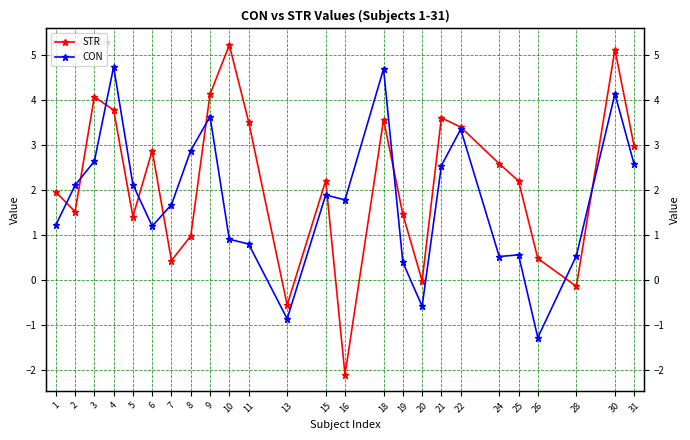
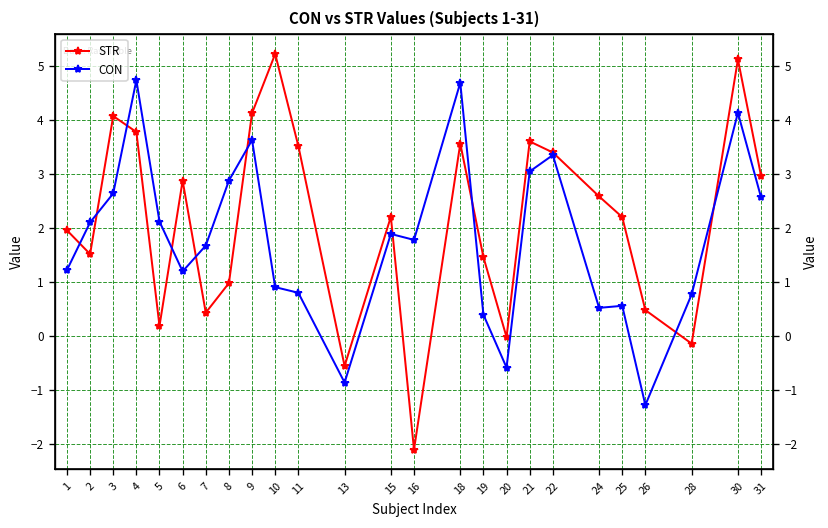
STR, 5: 1.4 -> 0.2
CON, 21: 2.5 -> 3.0
CON, 28: 0.5 -> 0.8
